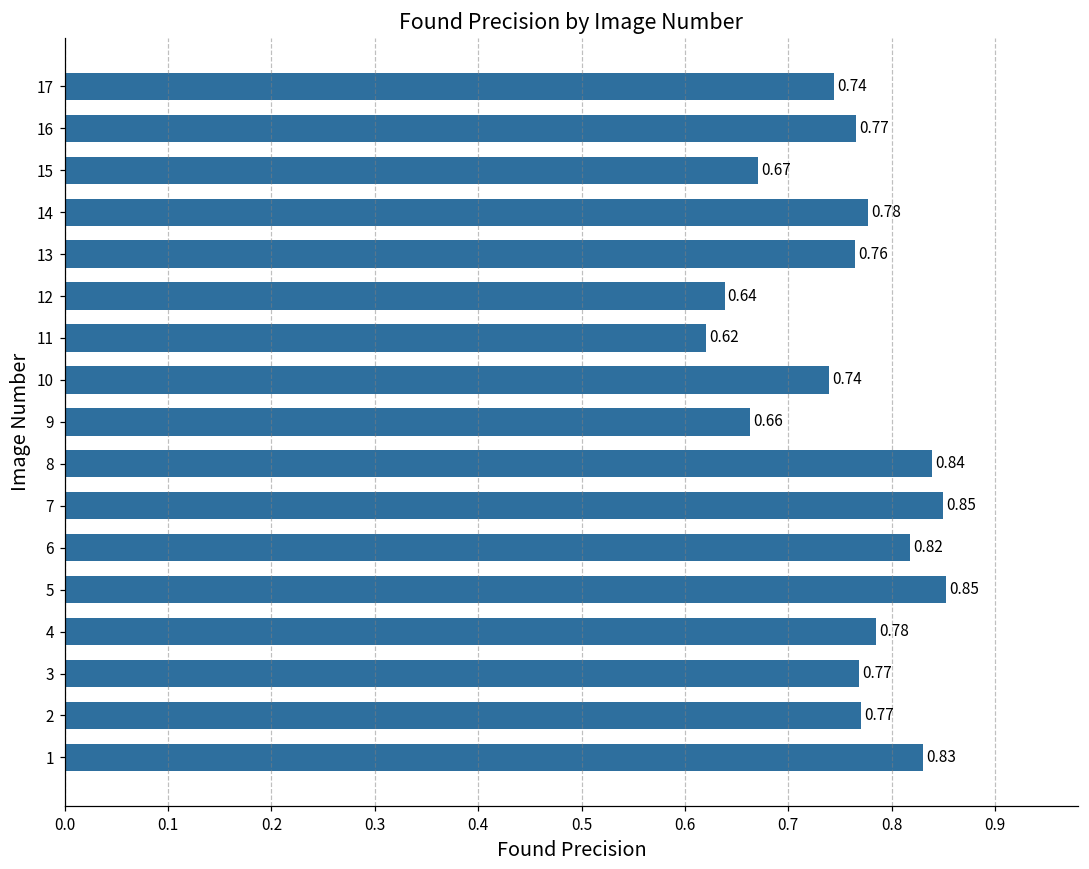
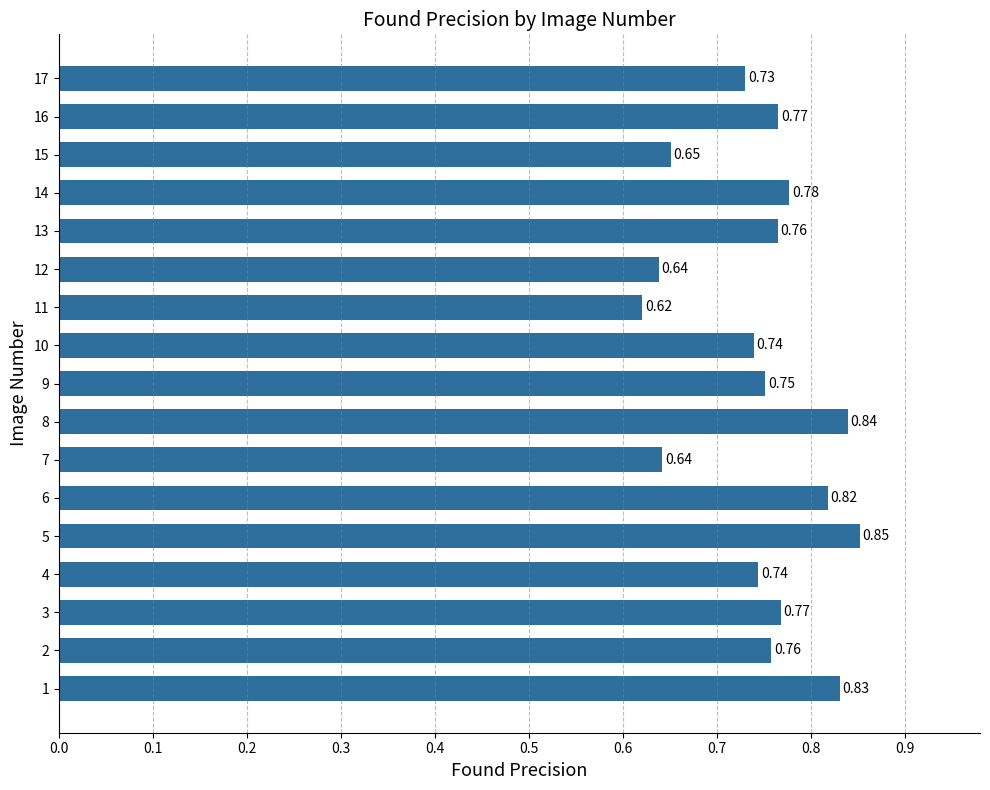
17: 0.74 -> 0.73
15: 0.67 -> 0.65
9: 0.66 -> 0.75
7: 0.85 -> 0.64
4: 0.78 -> 0.74
2: 0.77 -> 0.76
